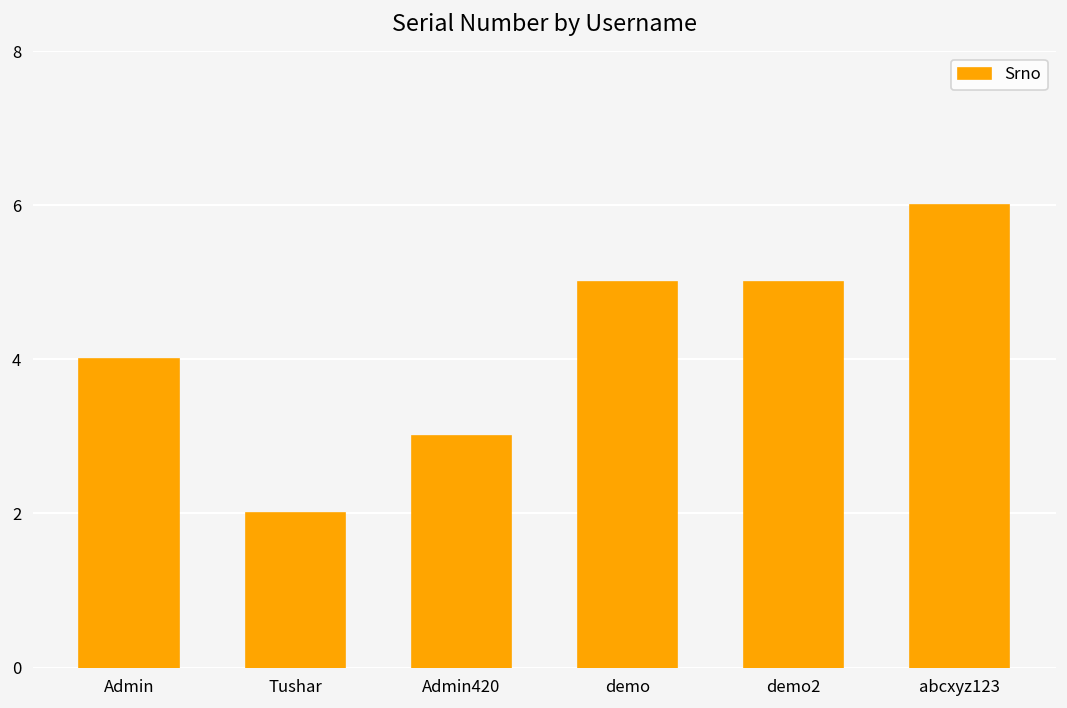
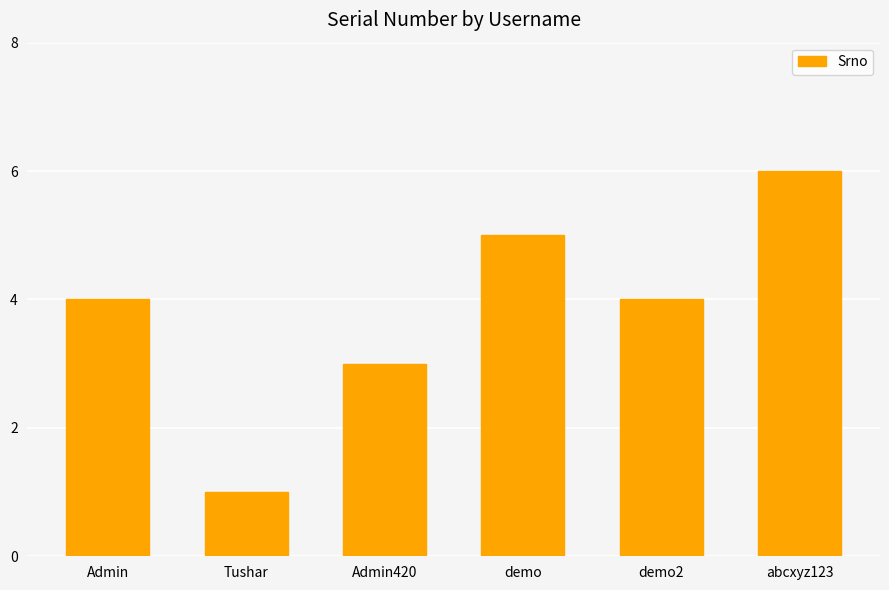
Tushar: 2 -> 1
demo2: 5 -> 4
